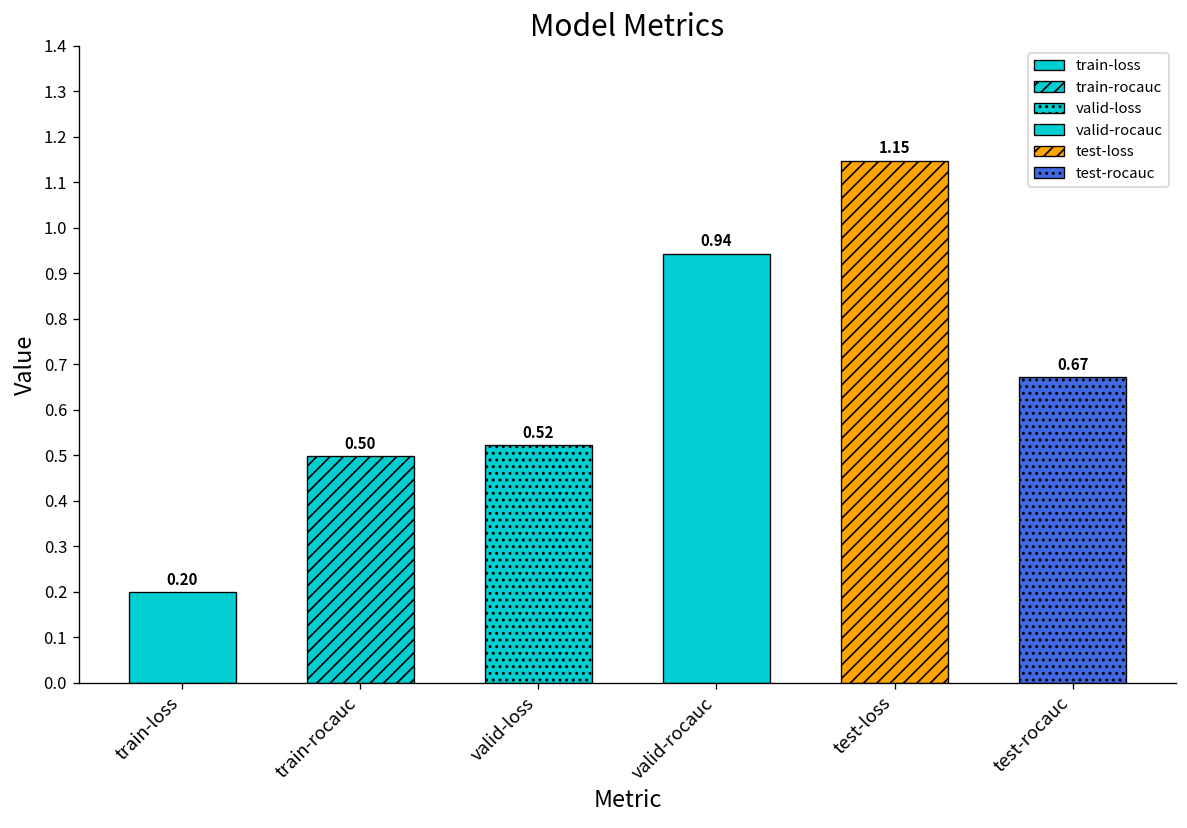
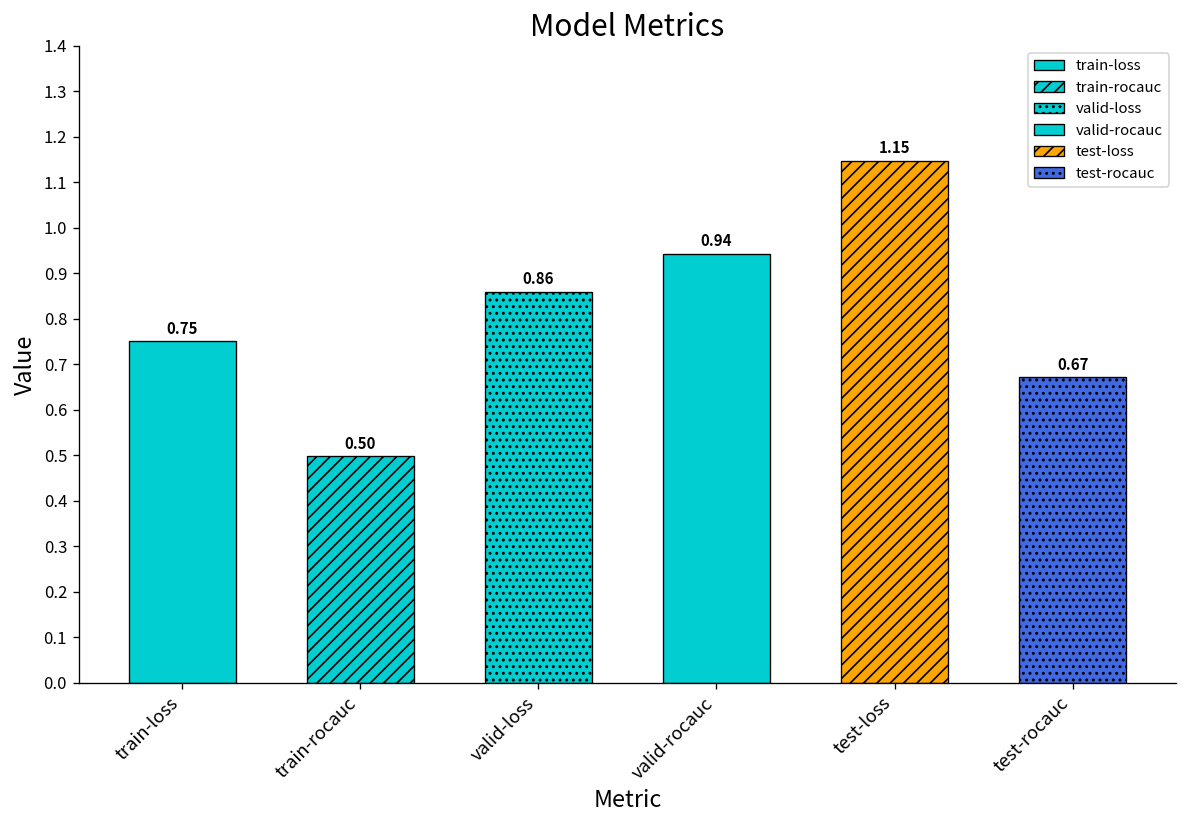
train-loss: 0.20 -> 0.75
valid-loss: 0.52 -> 0.86
